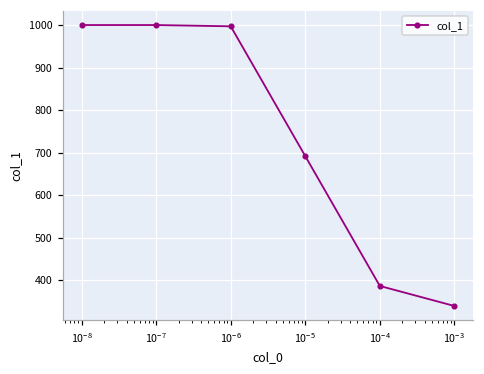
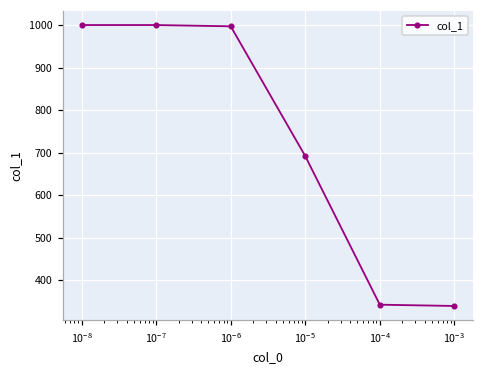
10^-4: 390 -> 340
